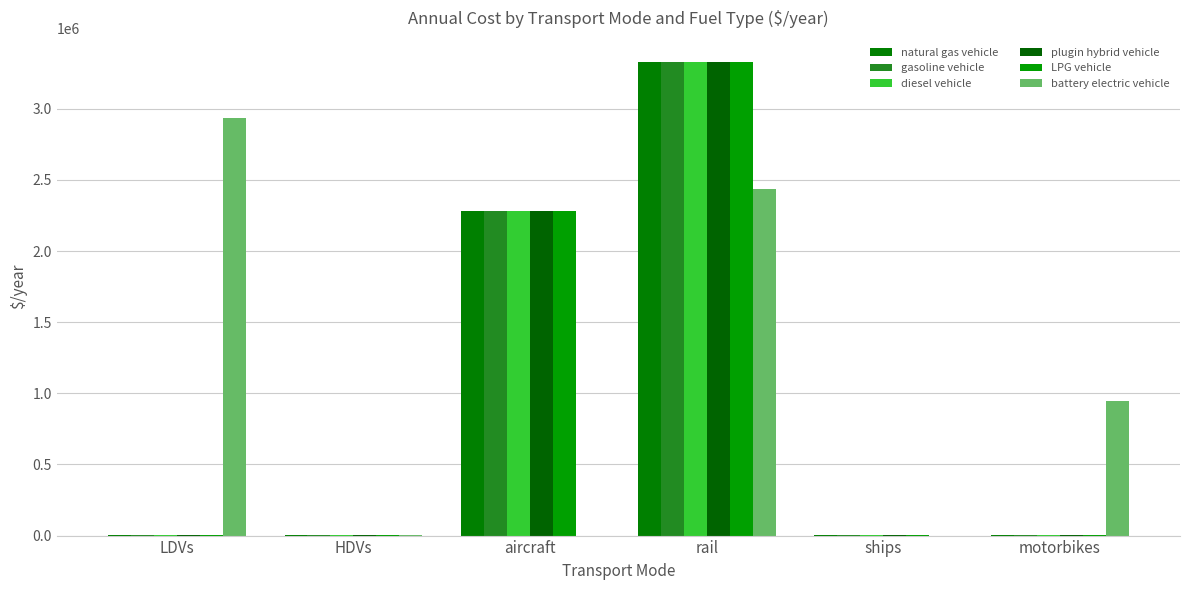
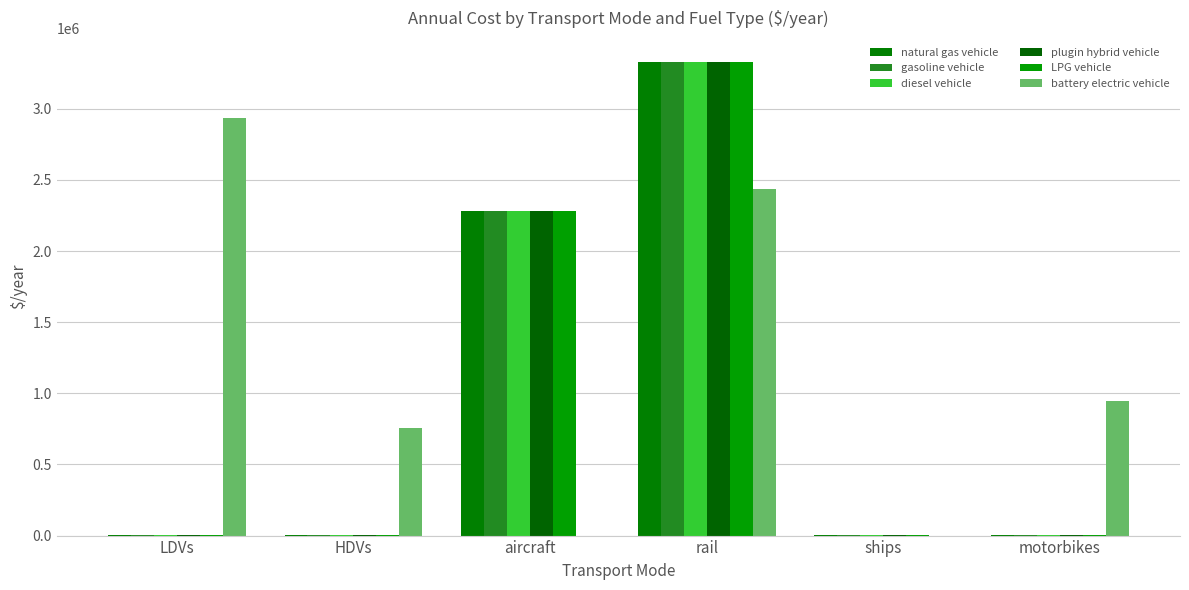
battery electric vehicle, HDVs: 0 -> 750000
